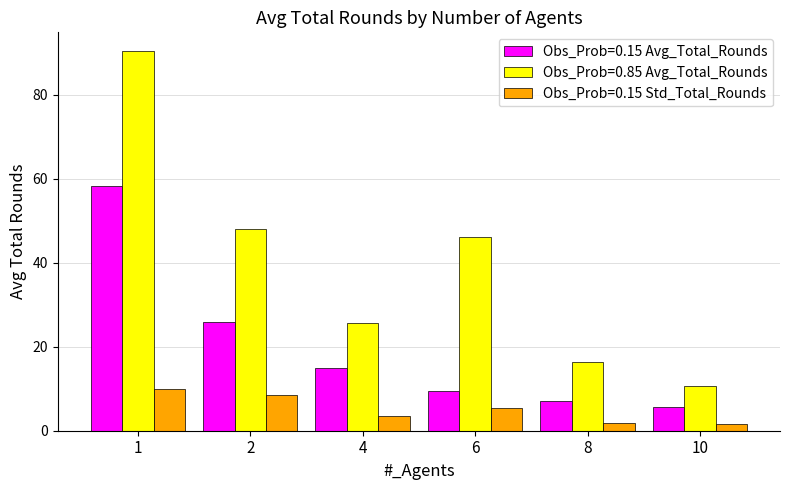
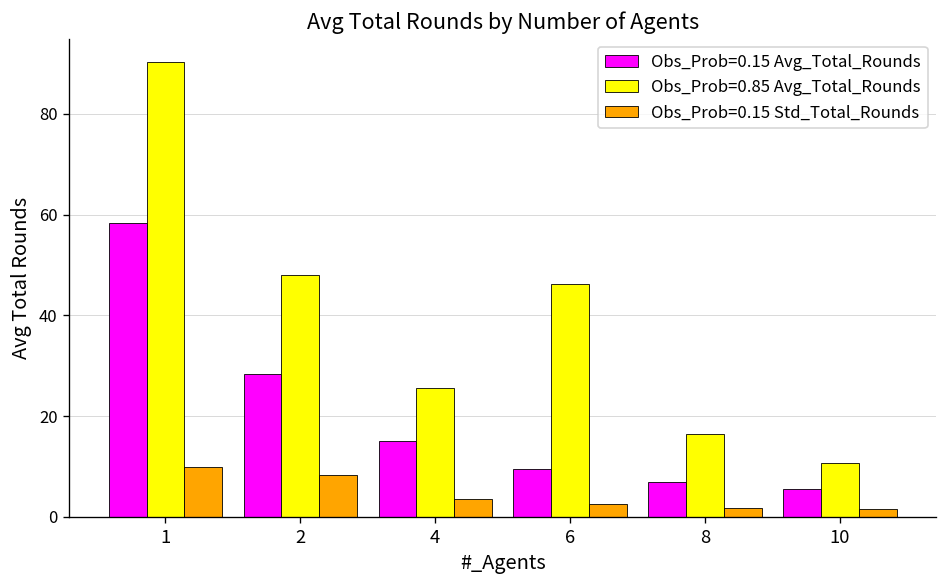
Obs_Prob=0.15 Avg_Total_Rounds, 2: 26 -> 28
Obs_Prob=0.15 Std_Total_Rounds, 6: 5 -> 3
